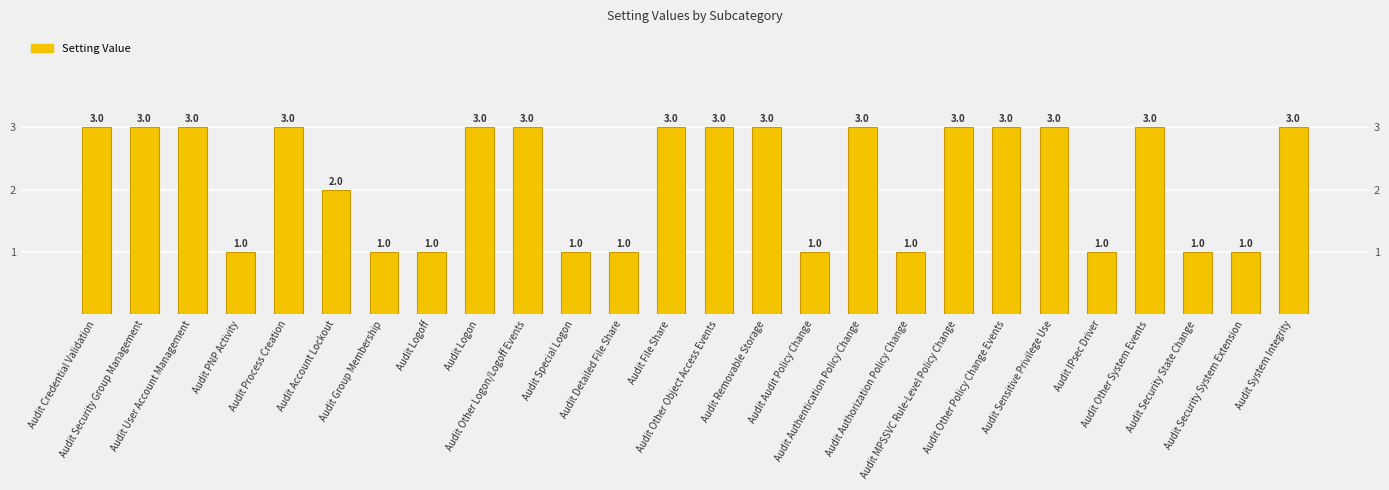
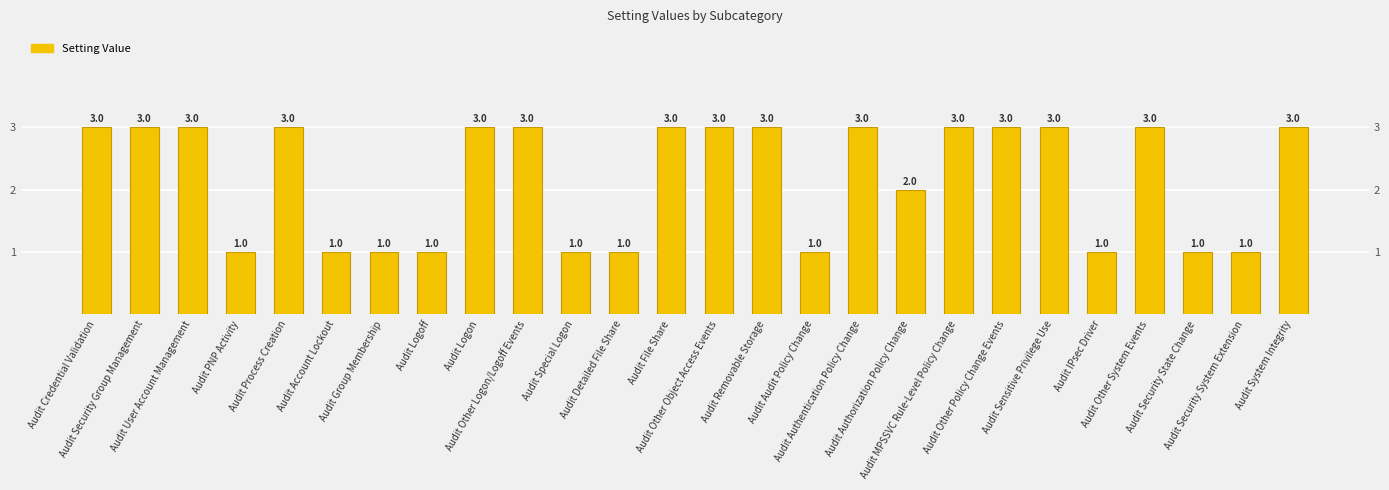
Audit Account Lockout: 2.0 -> 1.0
Audit Authorization Policy Change: 1.0 -> 2.0
